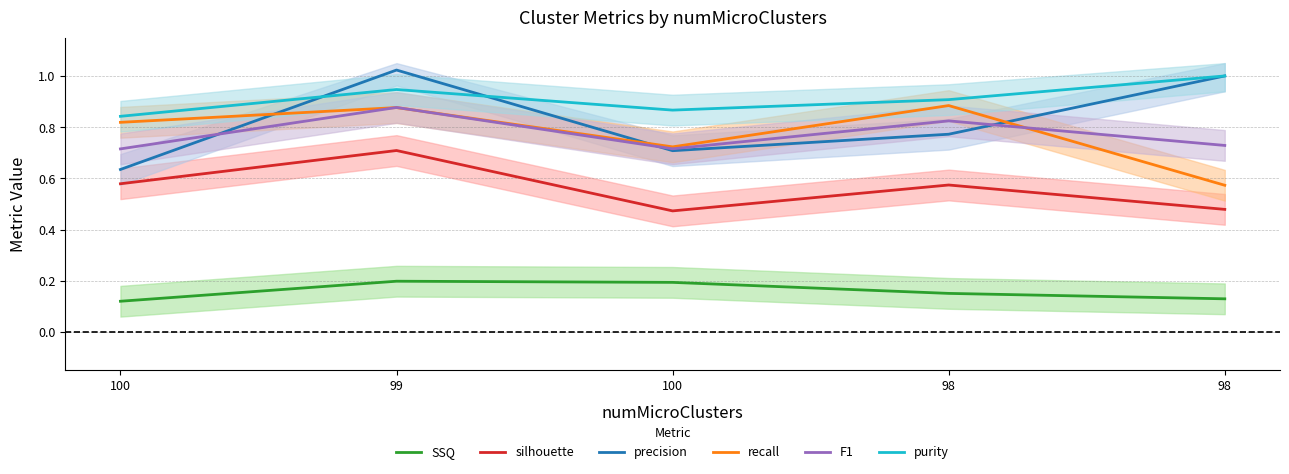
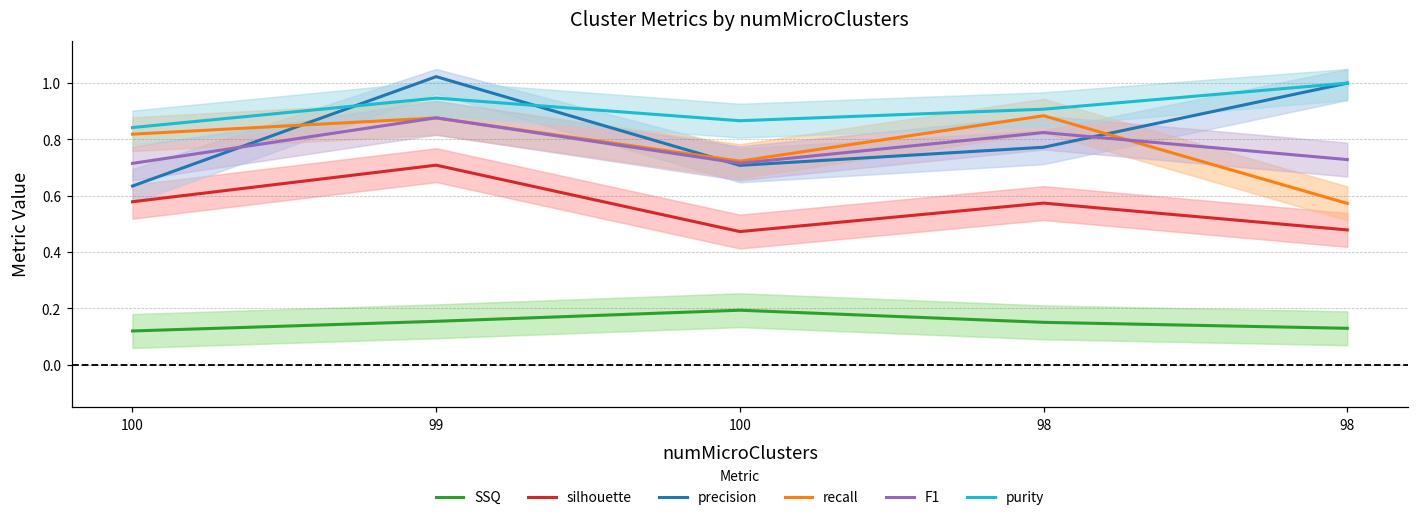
SSQ, 99: 0.20 -> 0.15
